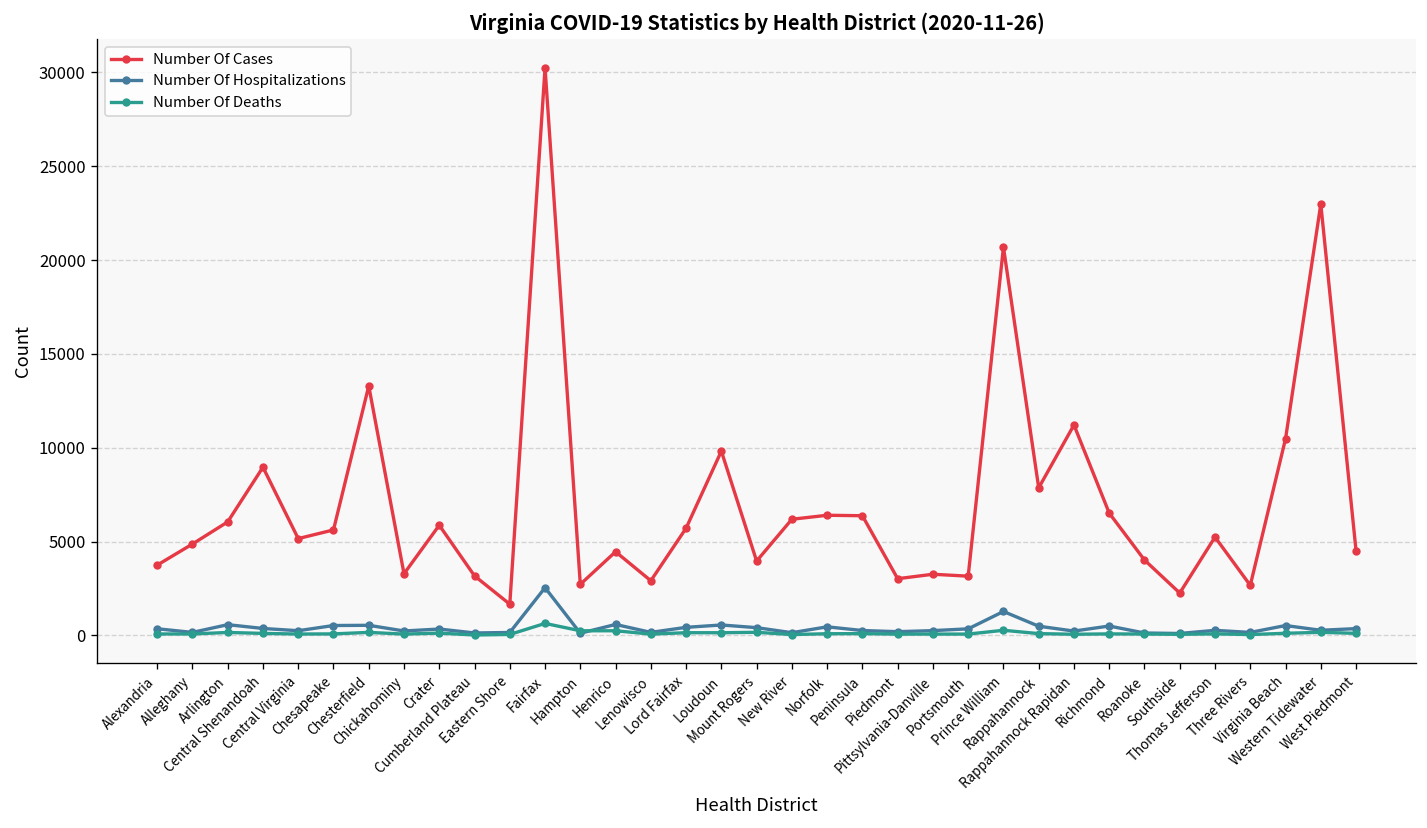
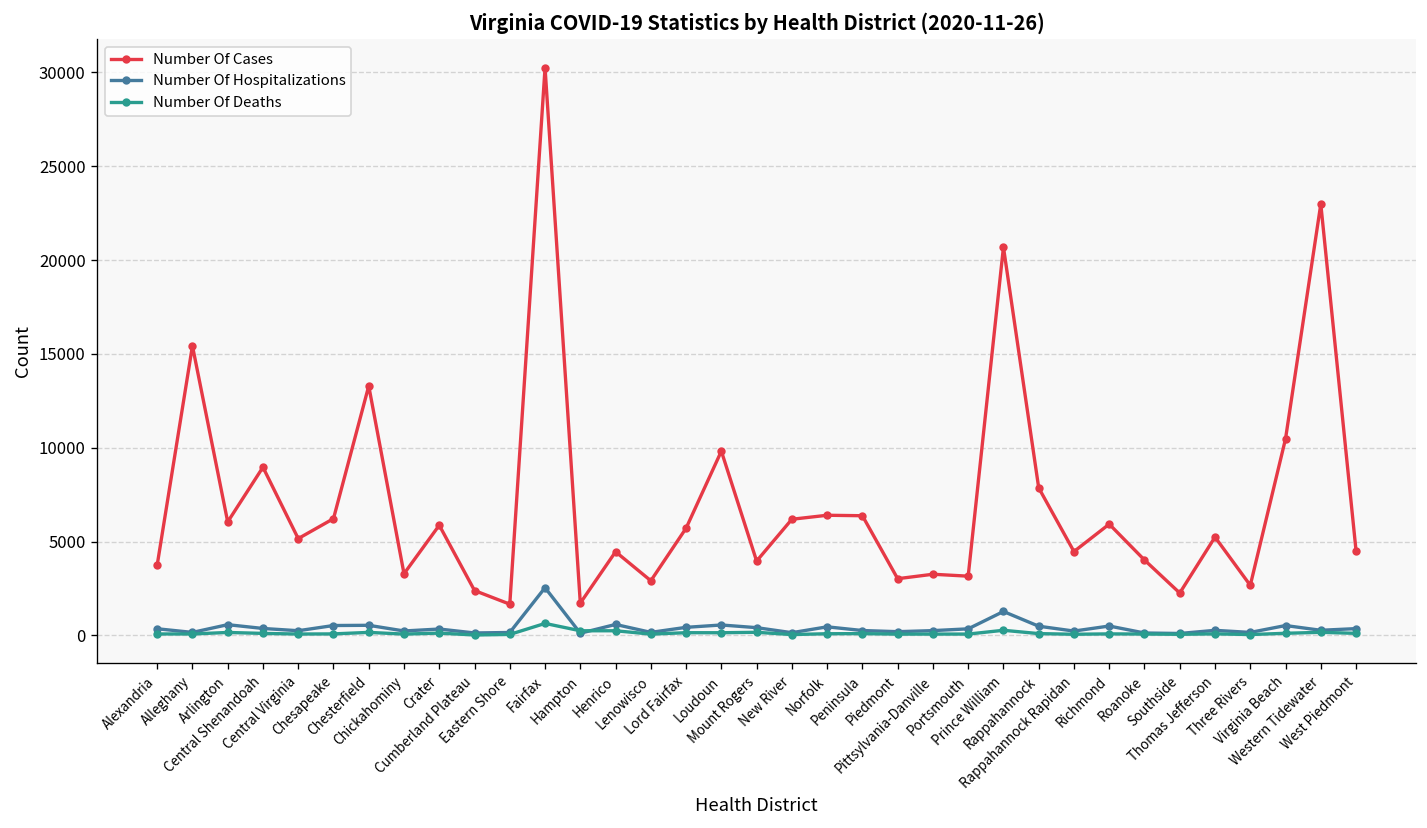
Number Of Cases, Alleghany: 4900 -> 15400
Number Of Cases, Chesapeake: 5600 -> 6200
Number Of Cases, Cumberland Plateau: 3200 -> 2400
Number Of Cases, Hampton: 2700 -> 1700
Number Of Cases, Rappahannock Rapidan: 11200 -> 4500
Number Of Cases, Richmond: 6500 -> 5900
